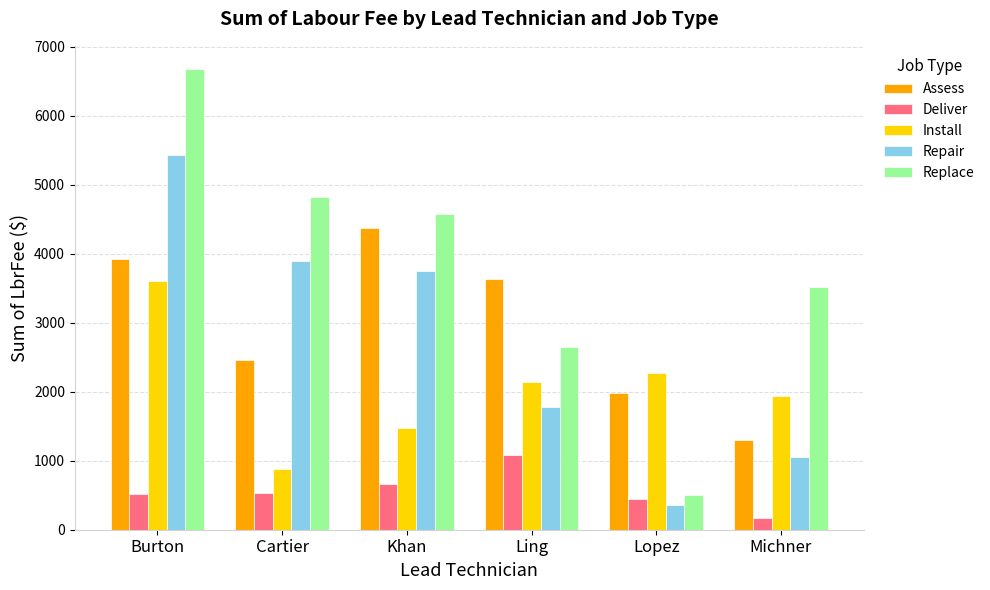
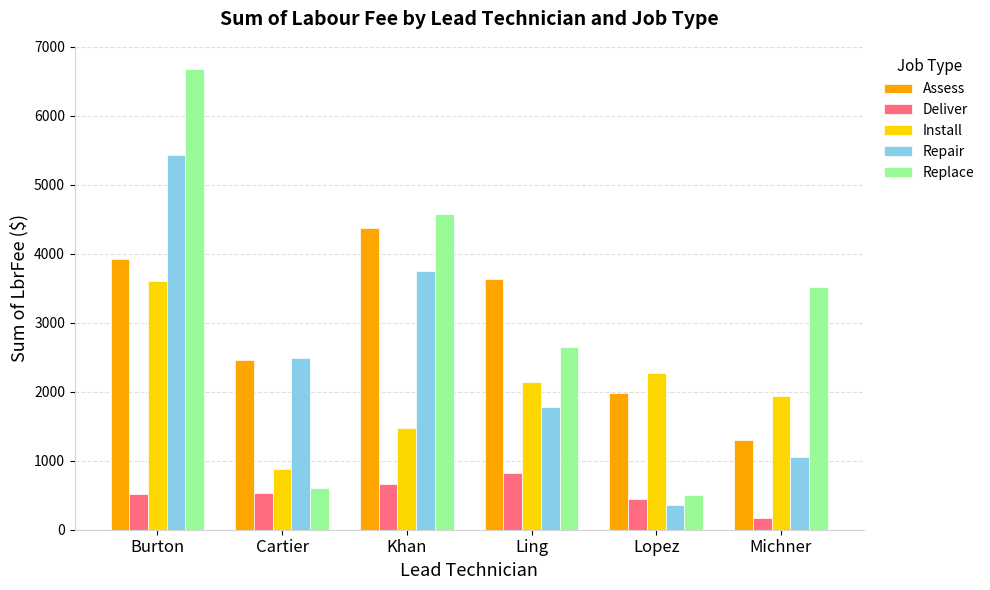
Repair, Cartier: 3900 -> 2500
Replace, Cartier: 4800 -> 600
Deliver, Ling: 1100 -> 800
